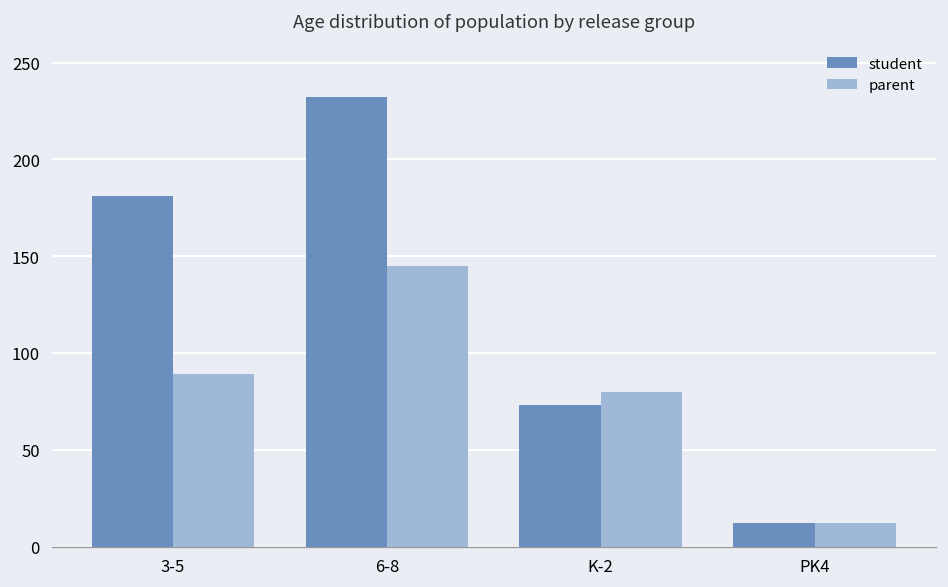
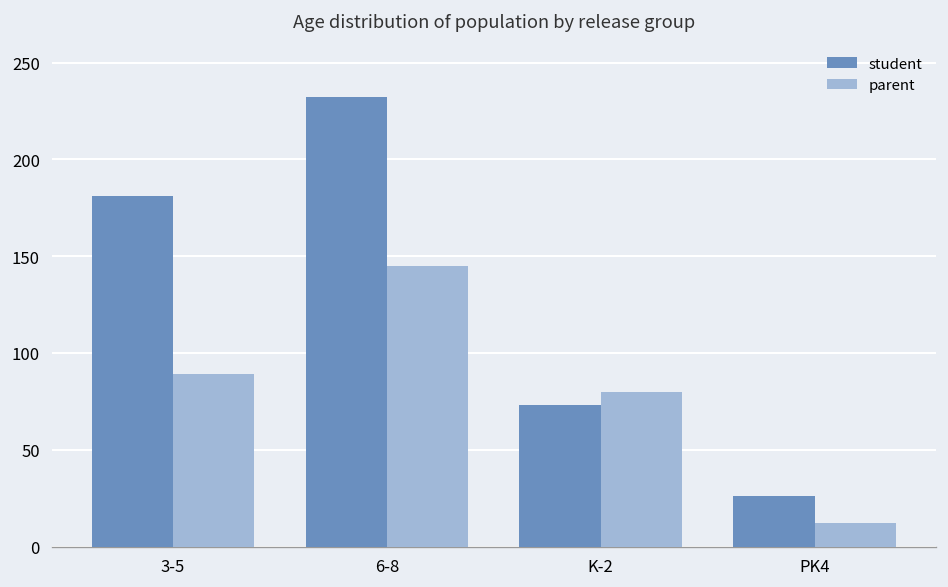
student, PK4: 12 -> 26
